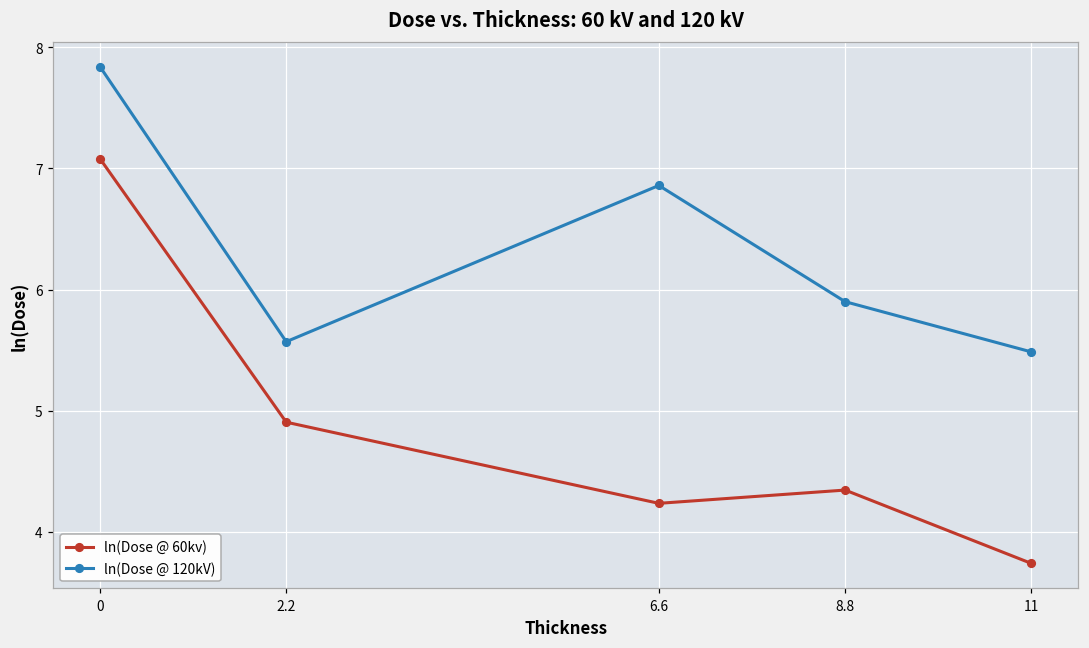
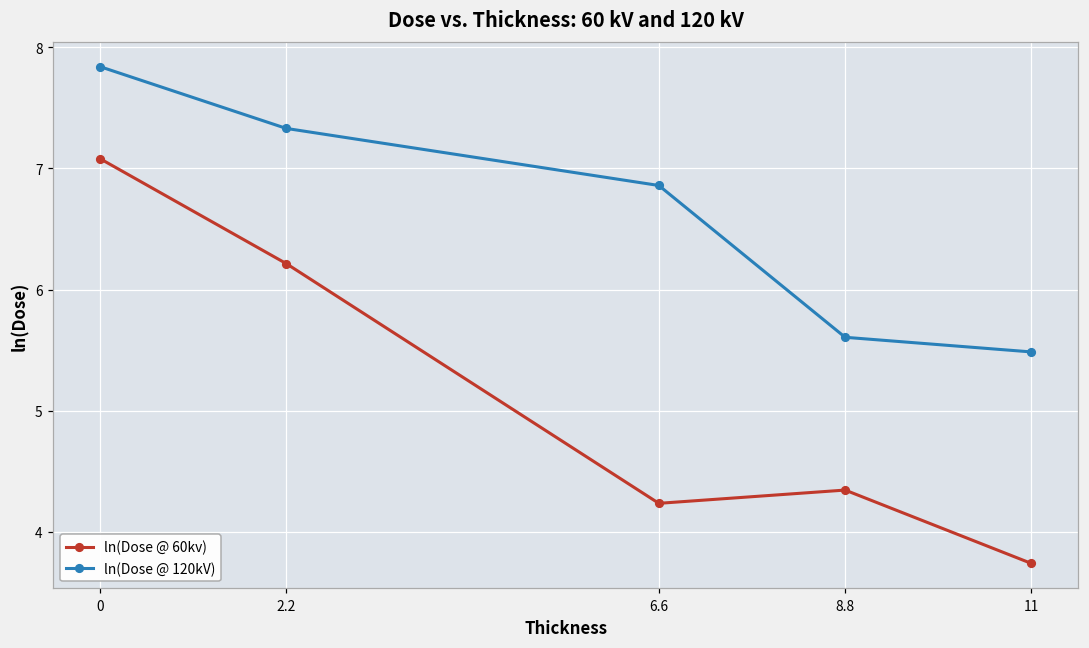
ln(Dose @ 60kv), 2.2: 4.90 -> 6.21
ln(Dose @ 120kV), 2.2: 5.57 -> 7.33
ln(Dose @ 120kV), 8.8: 5.90 -> 5.61
